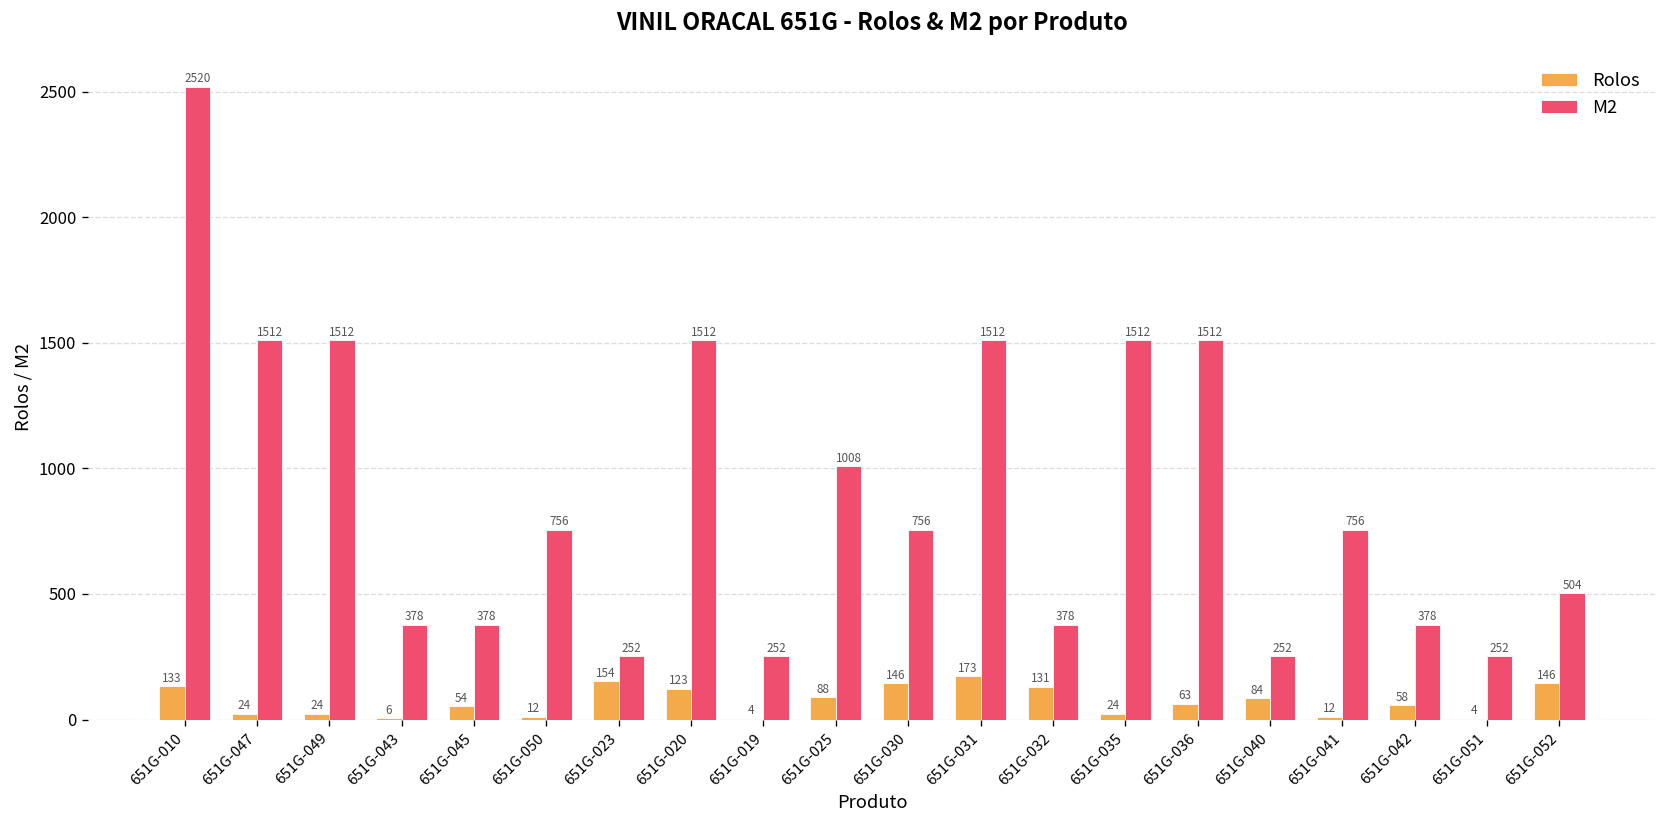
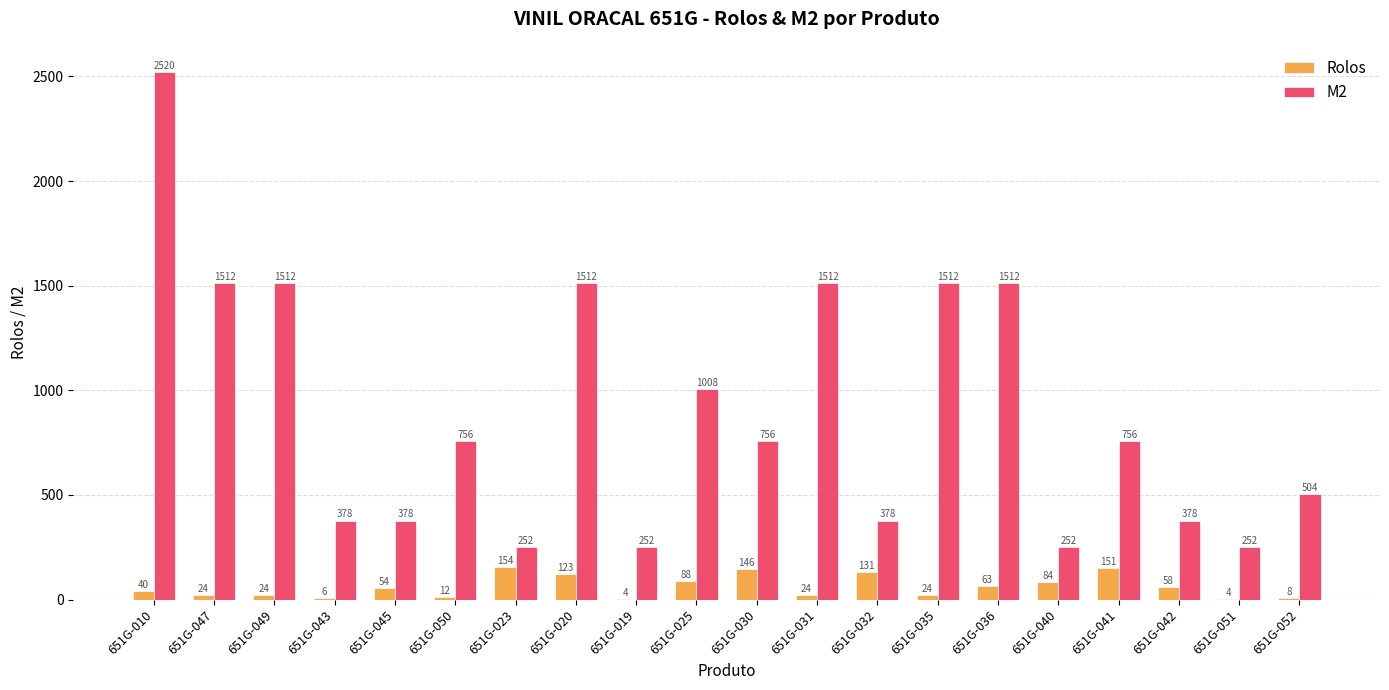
Rolos, 651G-010: 133 -> 40
Rolos, 651G-031: 173 -> 24
Rolos, 651G-041: 12 -> 151
Rolos, 651G-052: 146 -> 8
